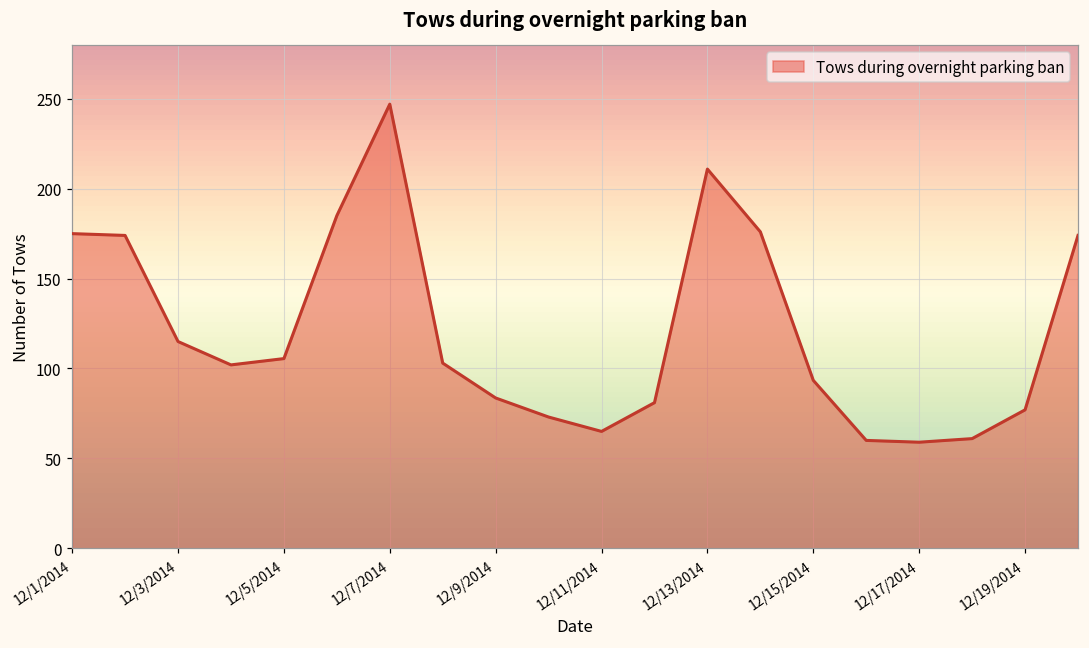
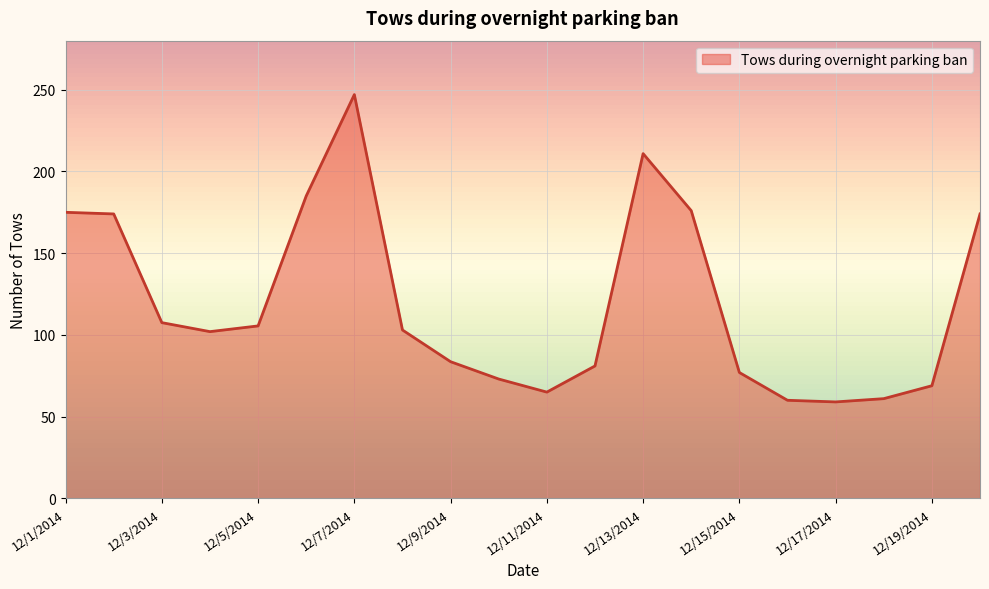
12/3/2014: 115 -> 108
12/15/2014: 93 -> 77
12/19/2014: 77 -> 69
